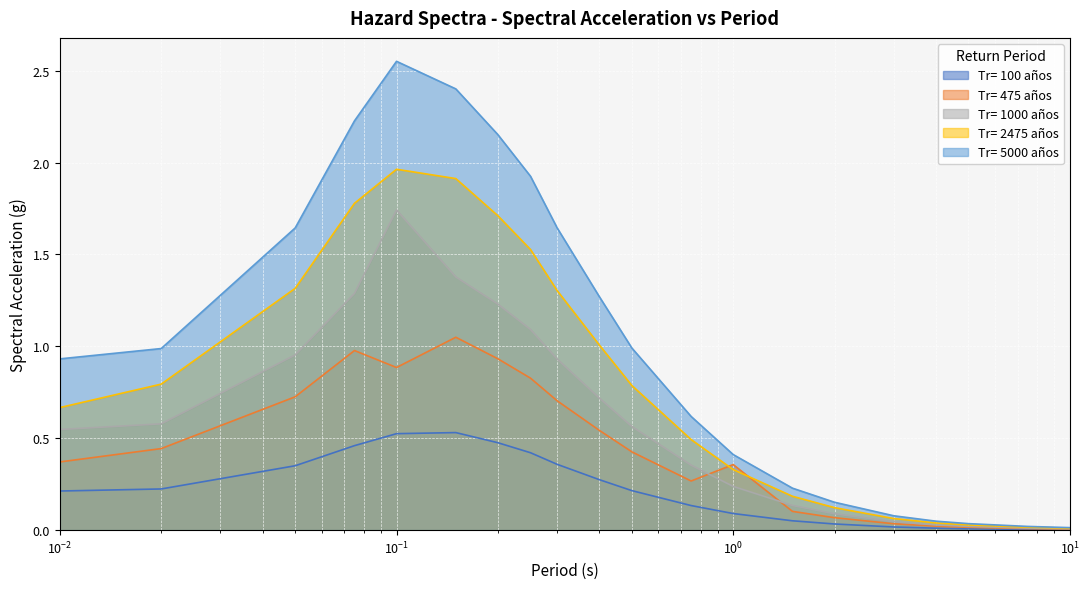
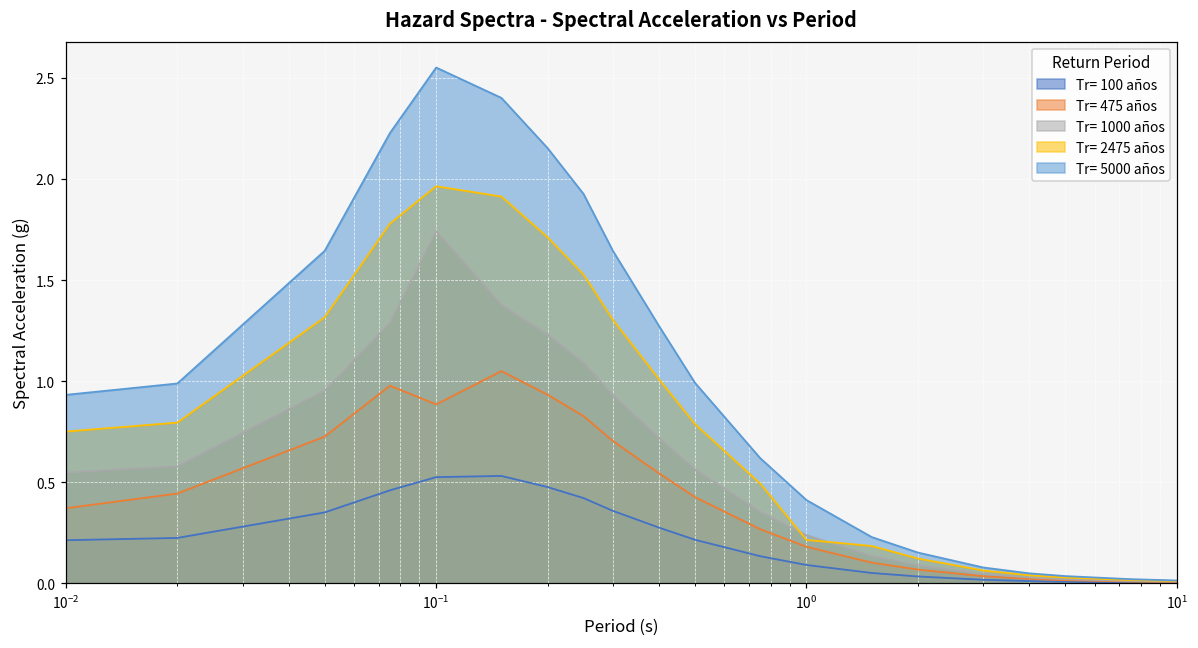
Tr= 2475 años, 10^-2: 0.67 -> 0.75
Tr= 475 años, 10^0: 0.36 -> 0.18
Tr= 2475 años, 10^0: 0.33 -> 0.21
